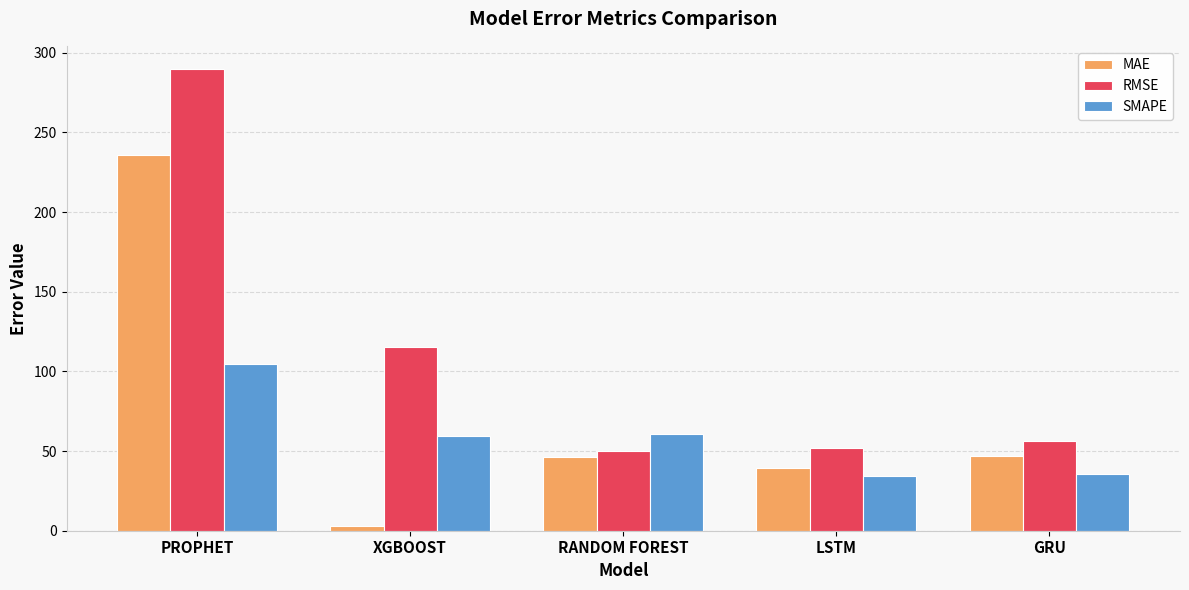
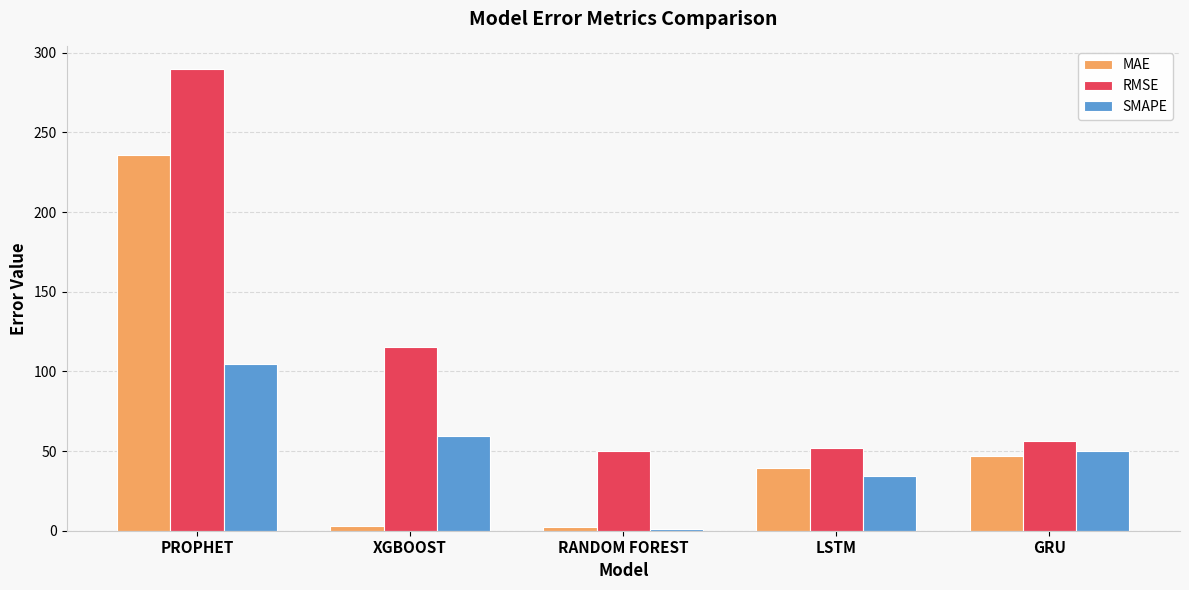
MAE, RANDOM FOREST: 46 -> 2
SMAPE, RANDOM FOREST: 61 -> 1
SMAPE, GRU: 36 -> 50
